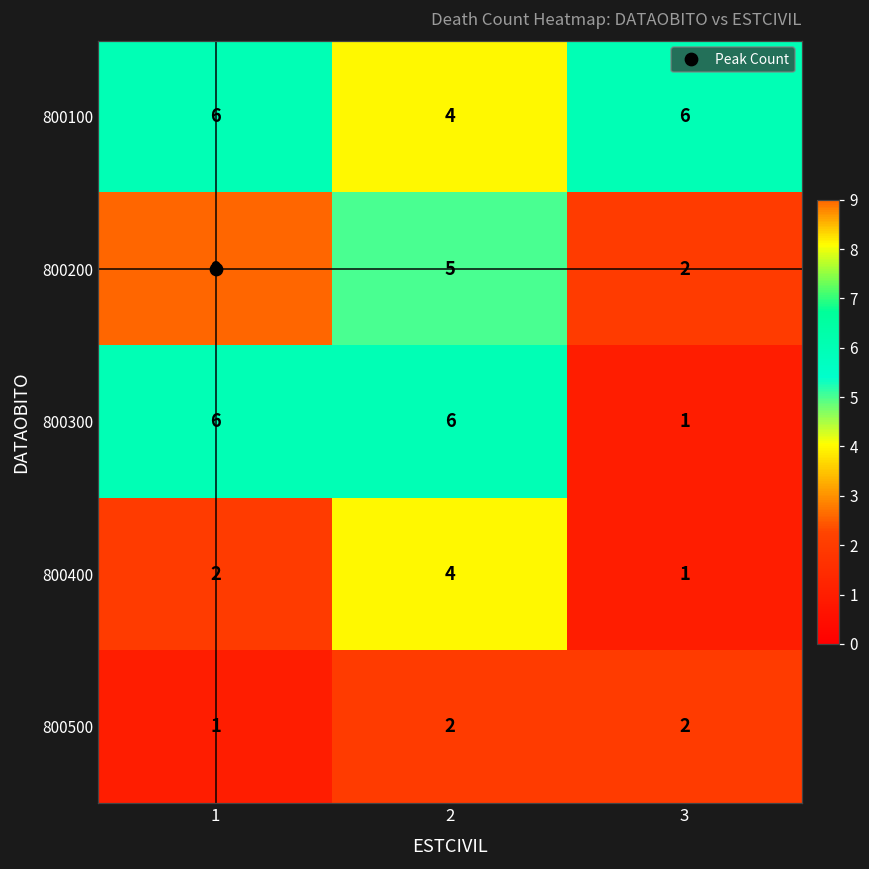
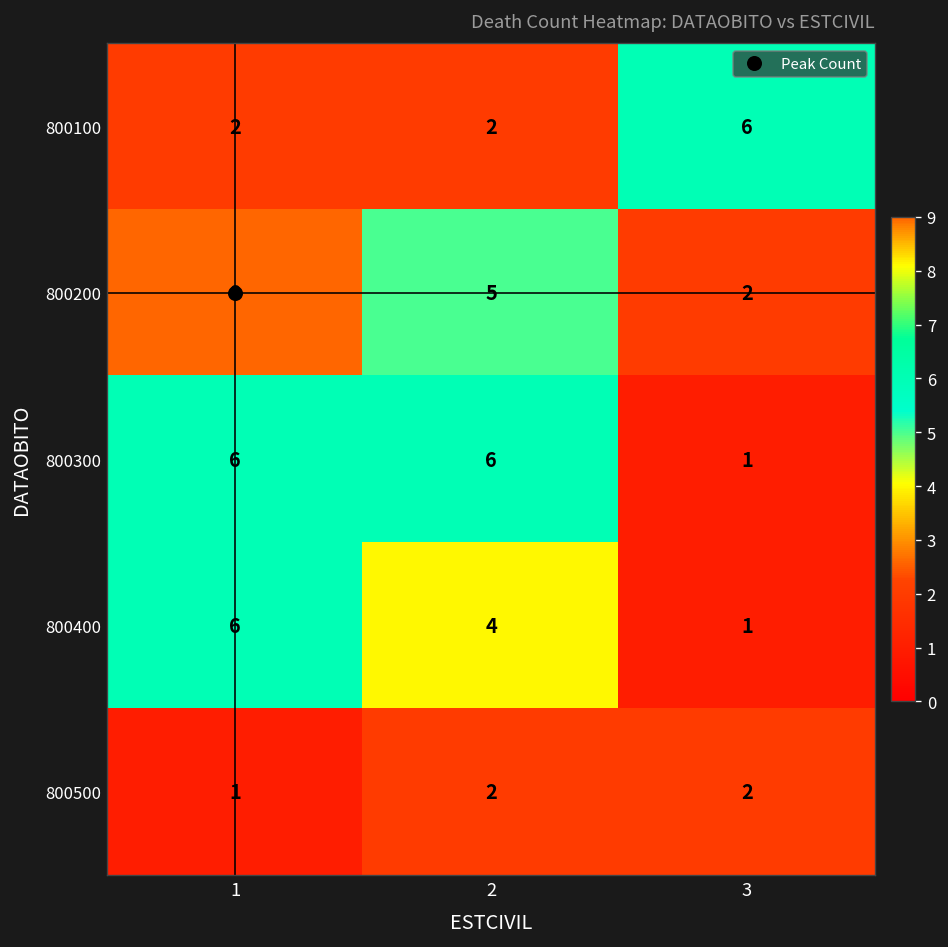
800100, 1: 6 -> 2
800100, 2: 4 -> 2
800400, 1: 2 -> 6
